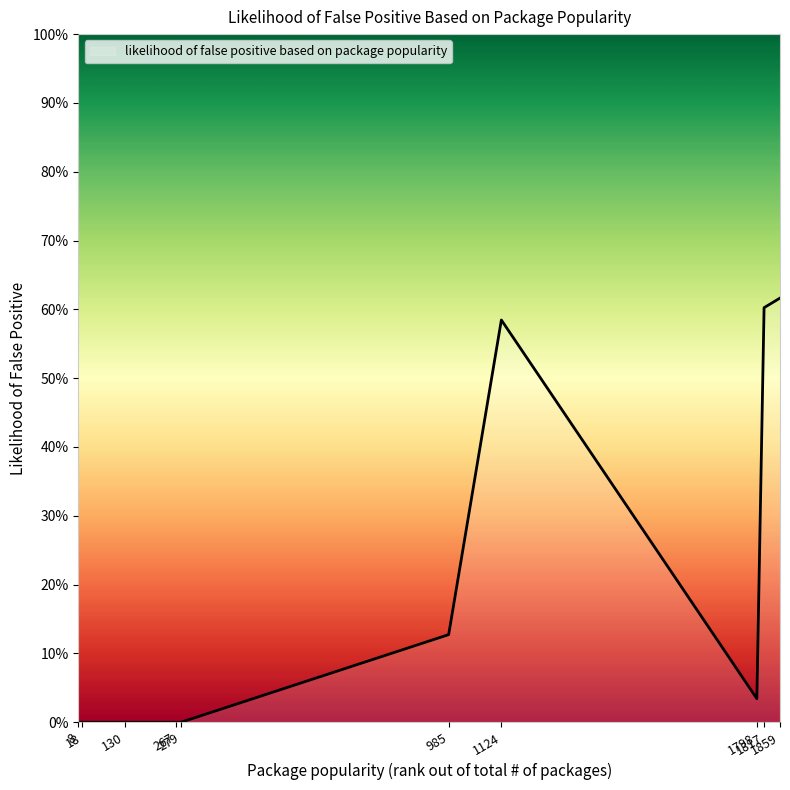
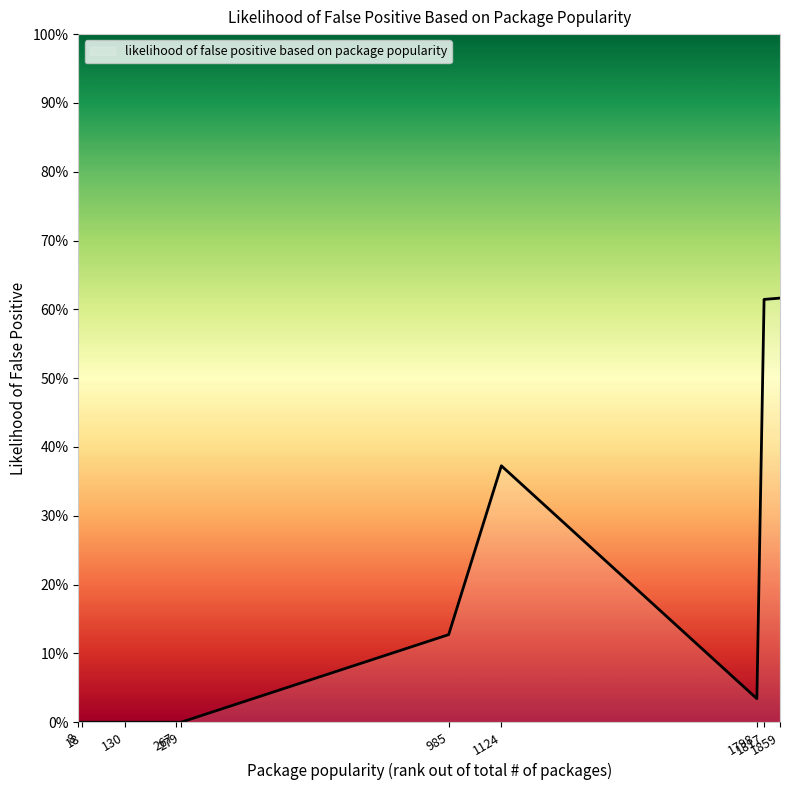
1124: 58% -> 37%
1817: 60% -> 61%
